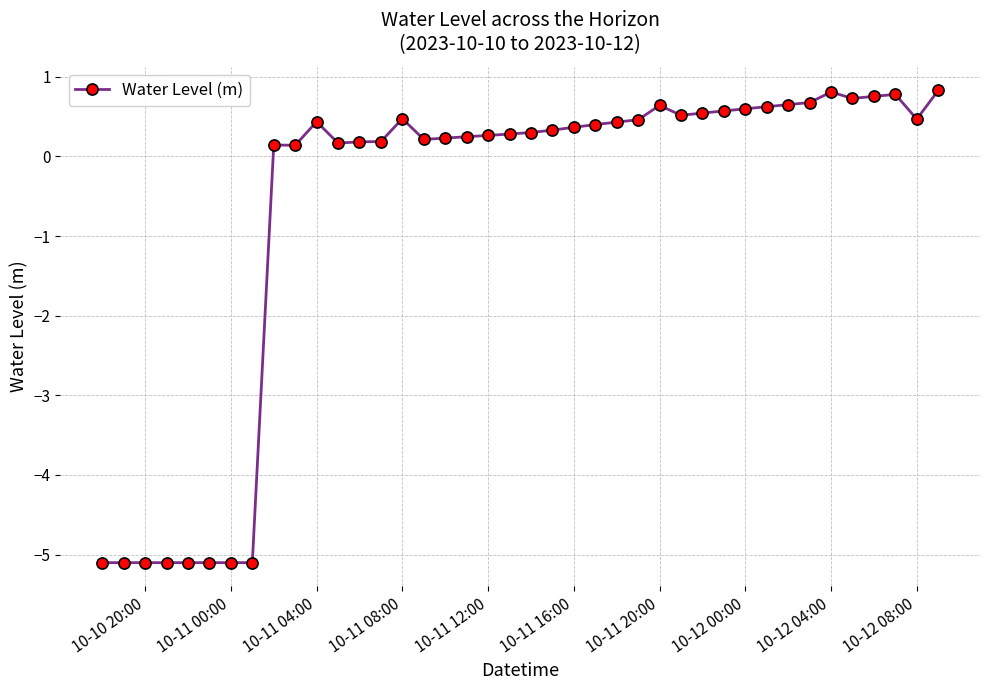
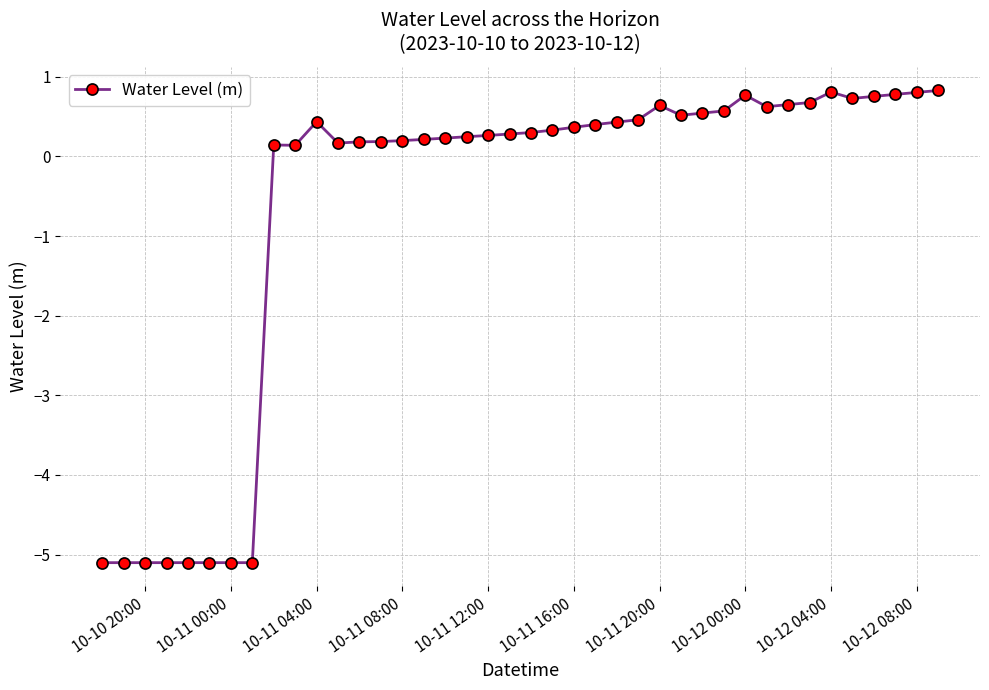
10-11 08:00: 0.5 -> 0.2
10-12 00:00: 0.6 -> 0.8
10-12 08:00: 0.5 -> 0.8
